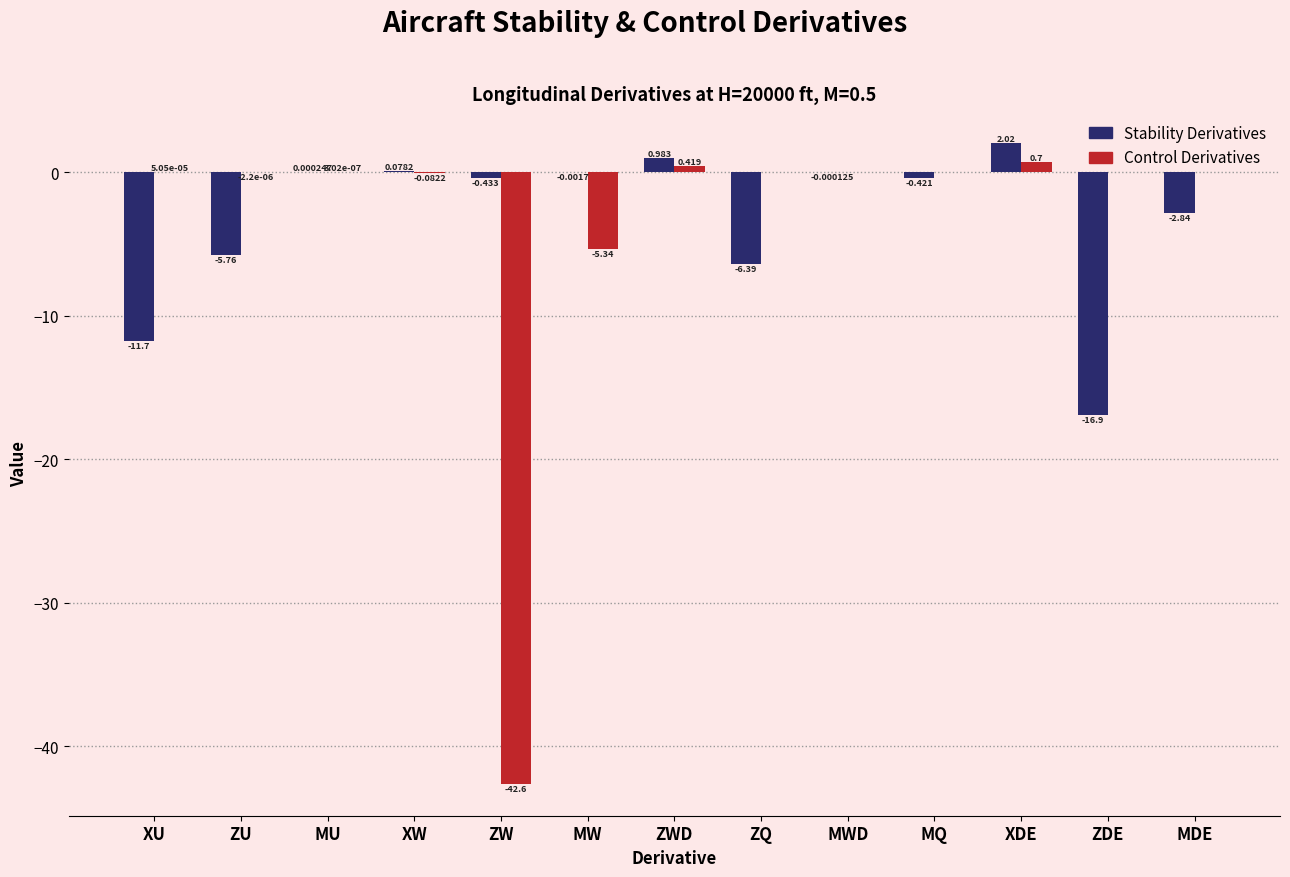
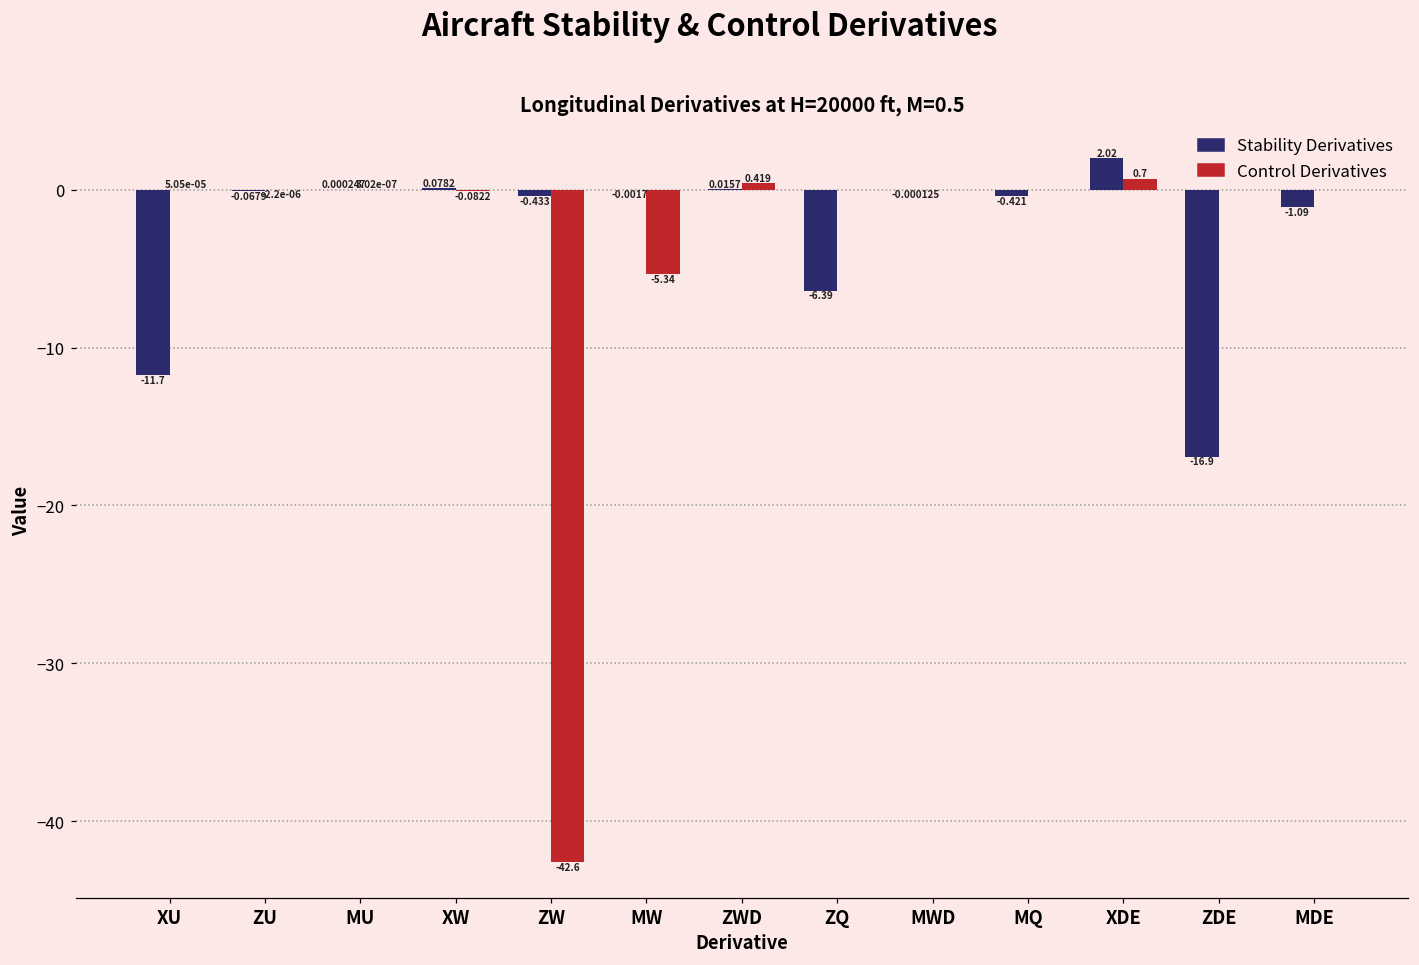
Stability Derivatives, ZU: -5.76 -> -0.0679
Stability Derivatives, ZWD: 0.983 -> 0.0157
Stability Derivatives, MDE: -2.84 -> -1.09
